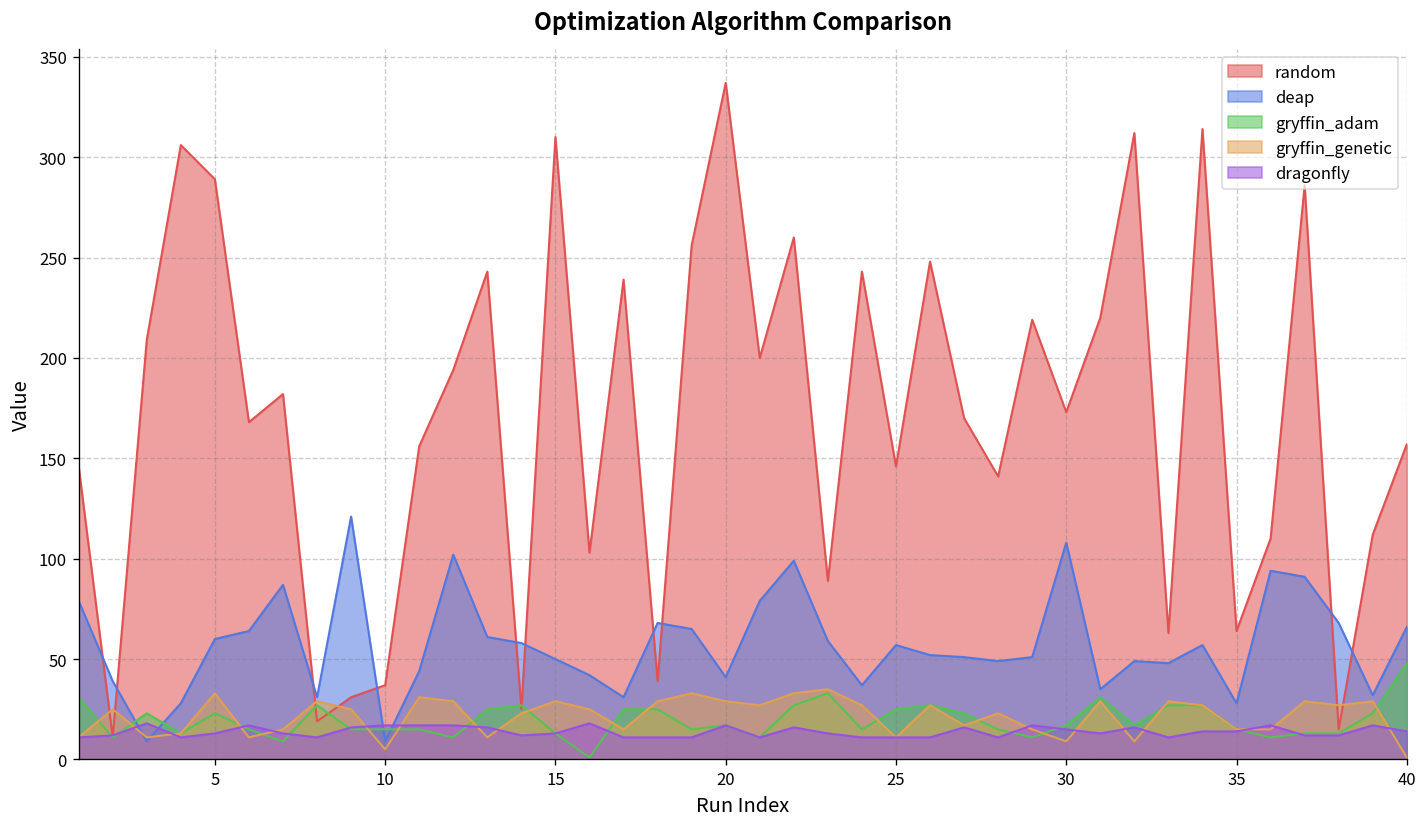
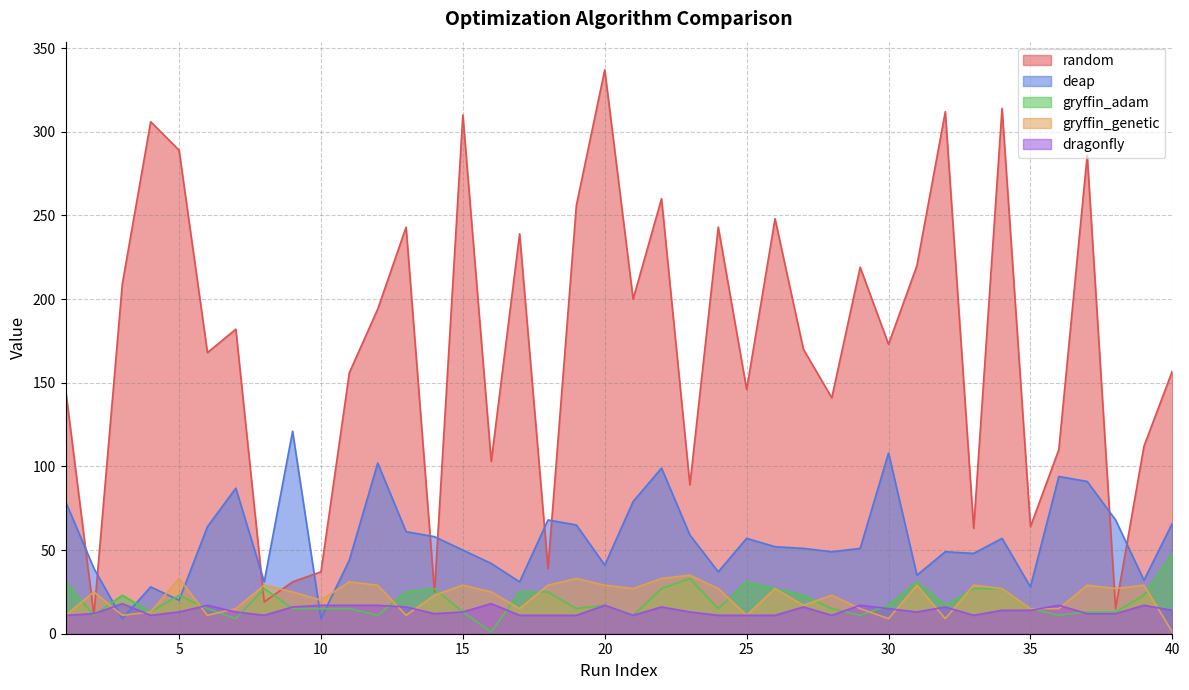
deap, 5: 60 -> 20
gryffin_genetic, 10: 5 -> 20
gryffin_adam, 25: 25 -> 31
